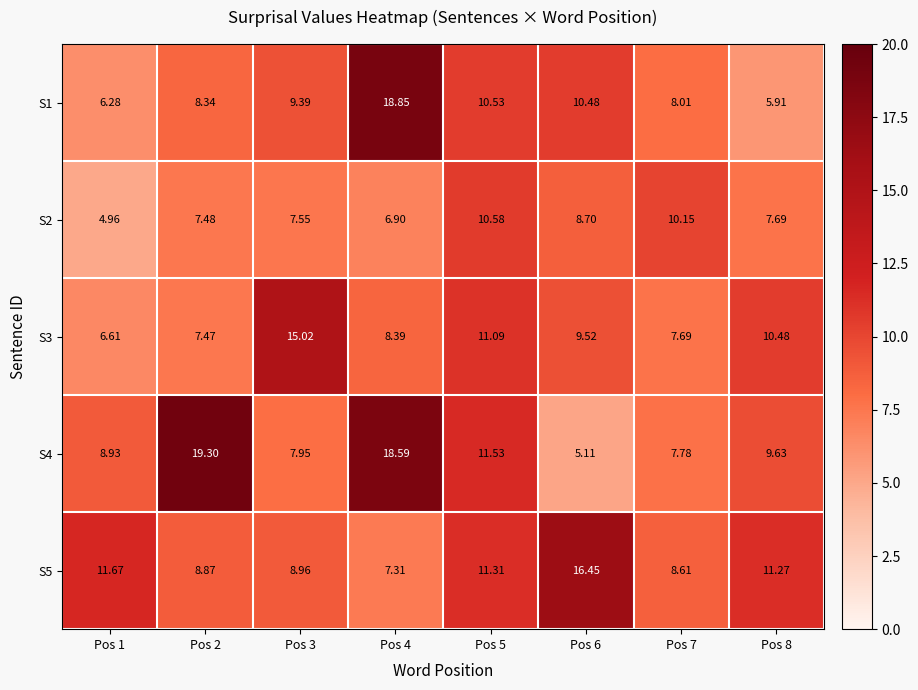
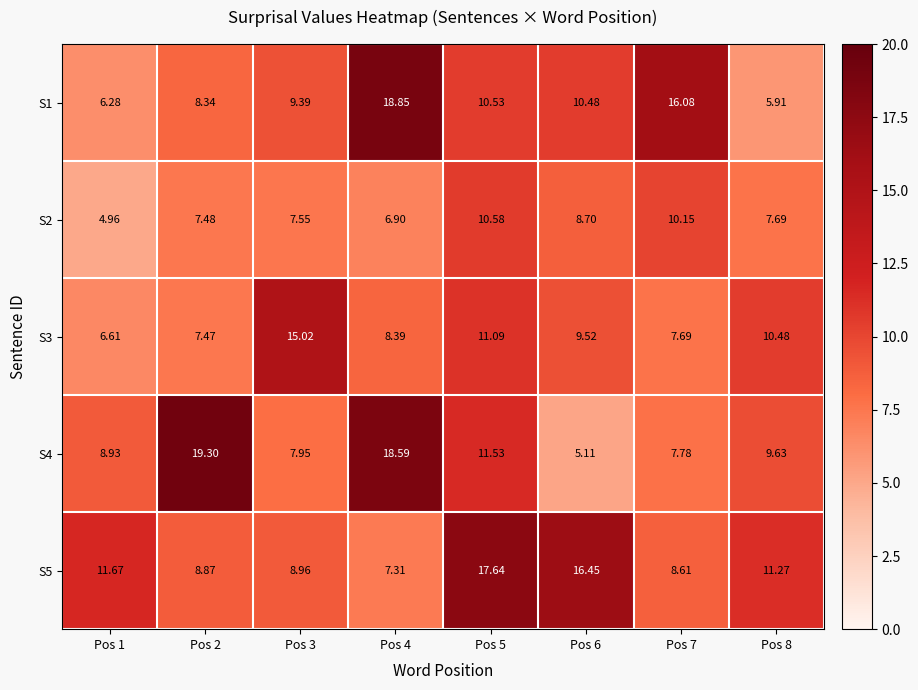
S1, Pos 7: 8.01 -> 16.08
S5, Pos 5: 11.31 -> 17.64
